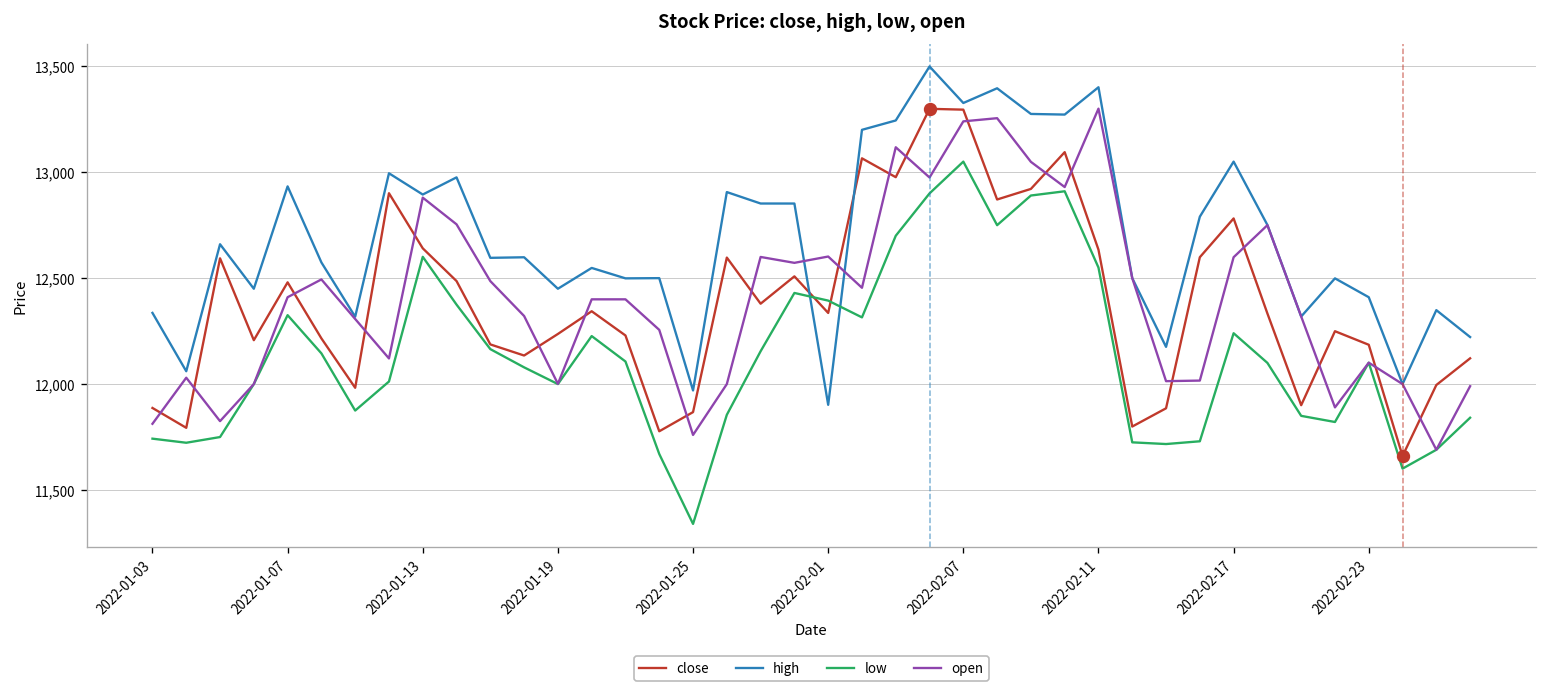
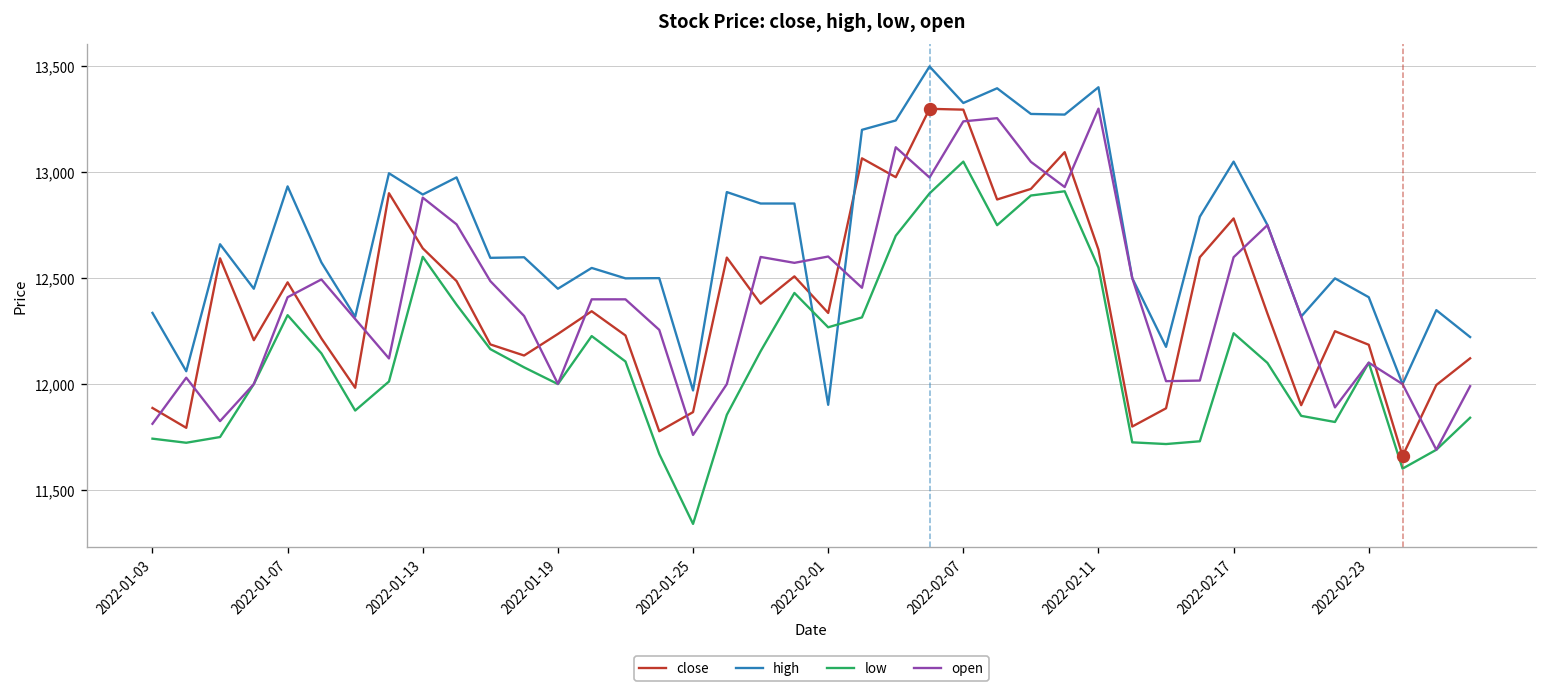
low, 2022-02-01: 12,390 -> 12,270
